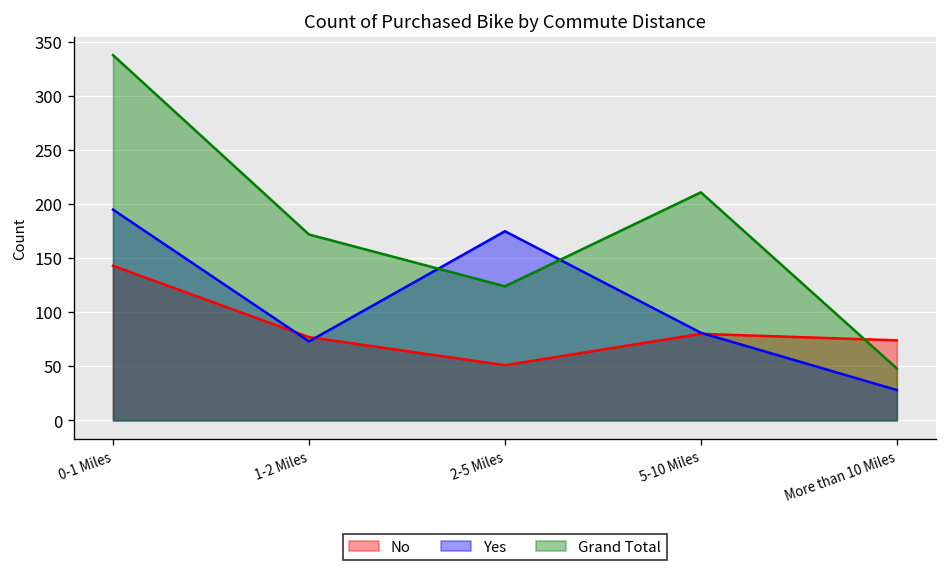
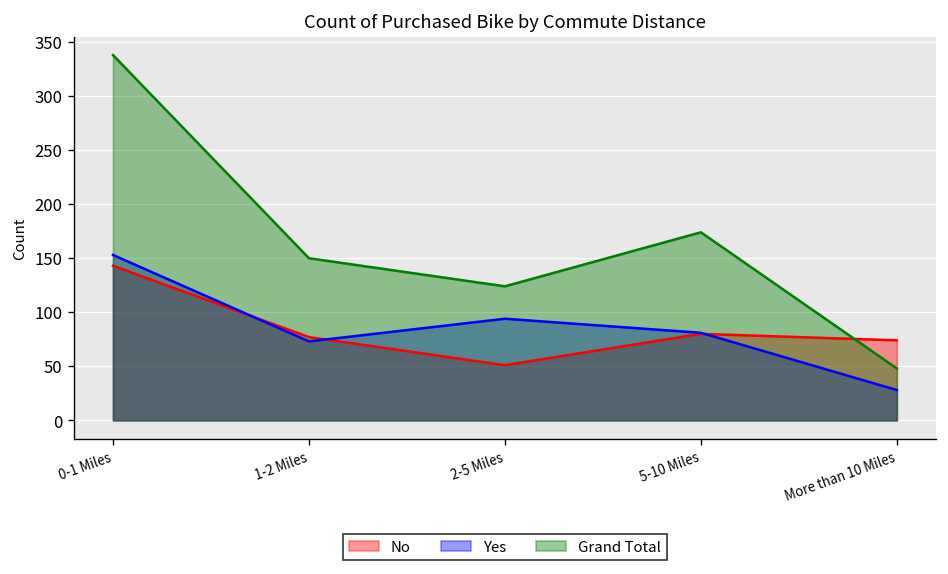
Yes, 0-1 Miles: 200 -> 150
Grand Total, 1-2 Miles: 170 -> 150
Yes, 2-5 Miles: 180 -> 90
Grand Total, 5-10 Miles: 210 -> 170
